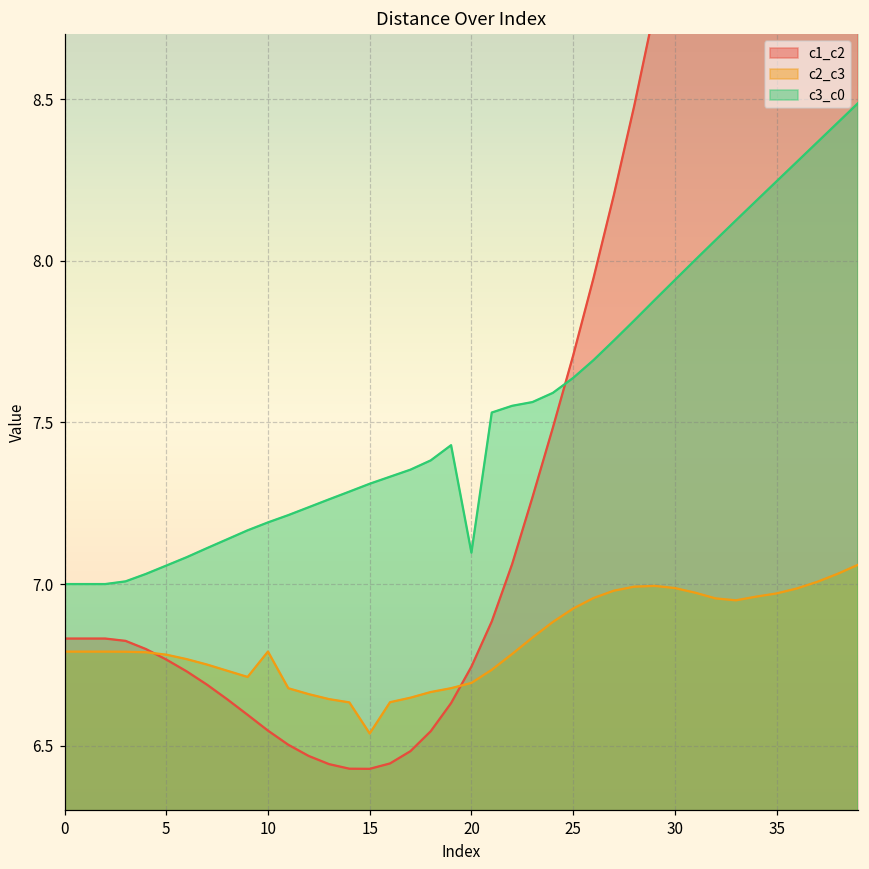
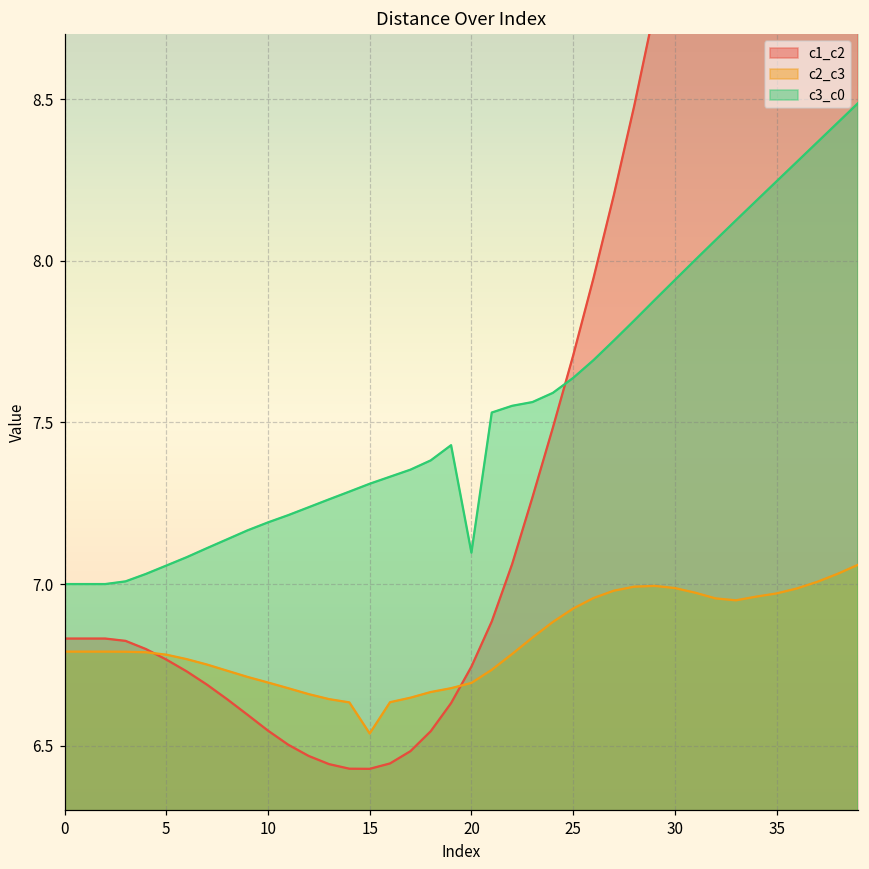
c2_c3, 10: 6.79 -> 6.70
